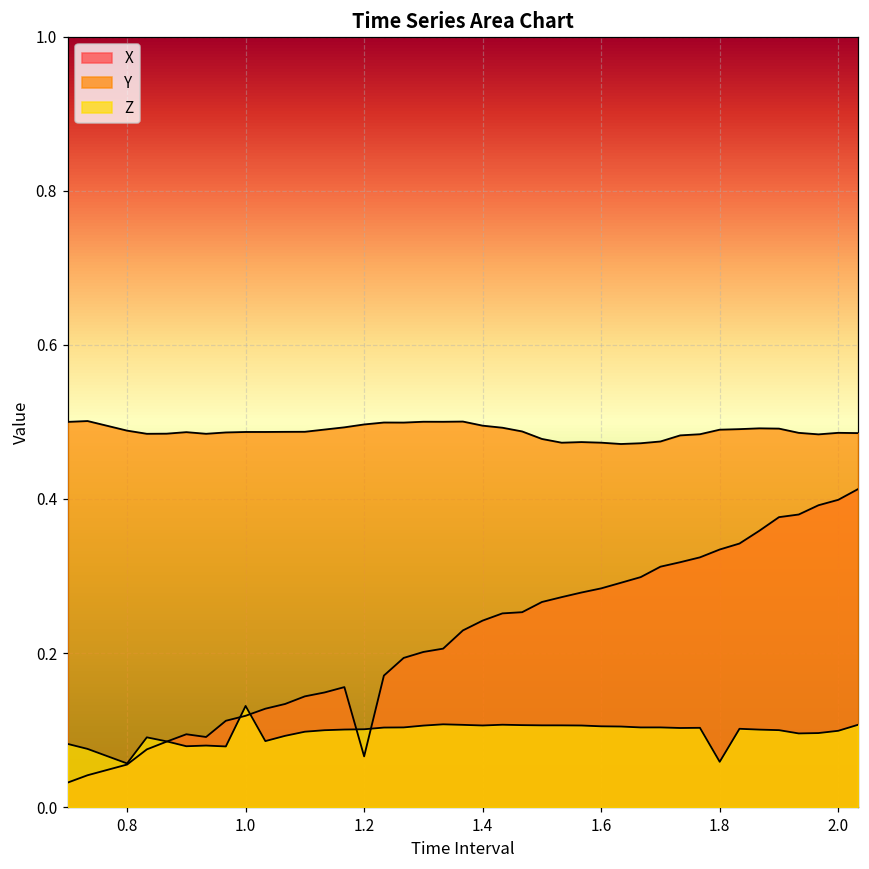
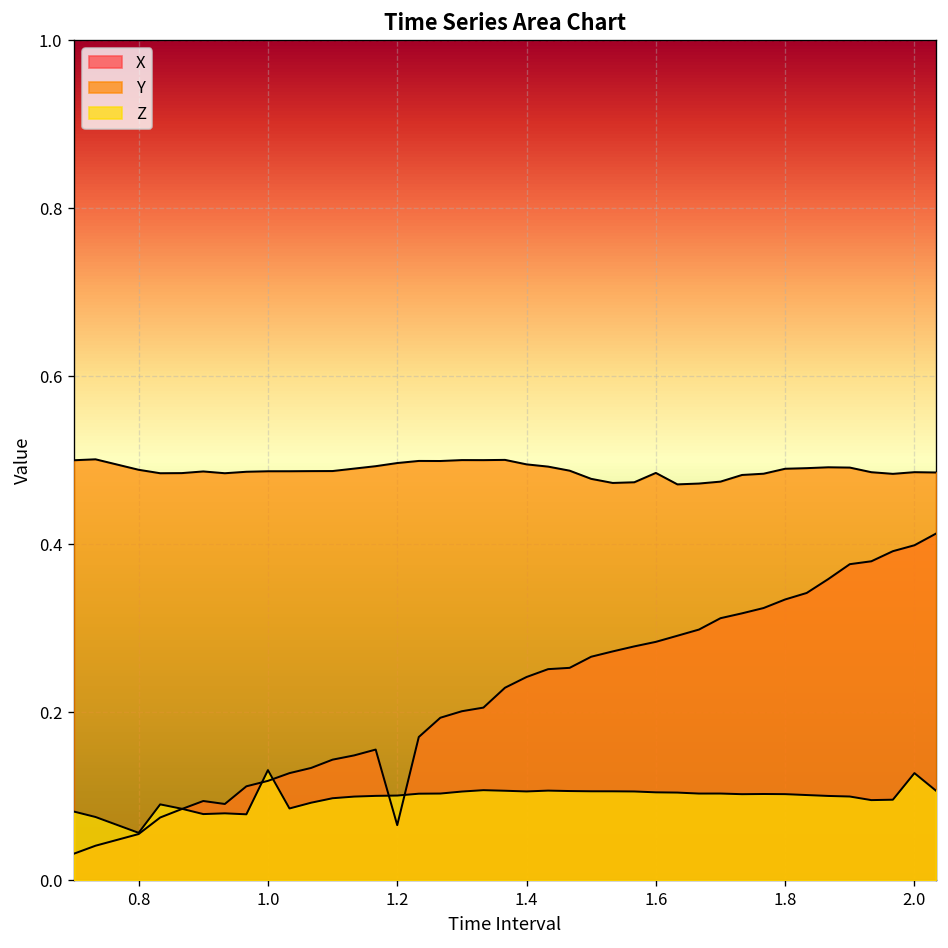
Y, 1.6: 0.47 -> 0.48
Z, 1.8: 0.06 -> 0.10
Z, 2.0: 0.10 -> 0.13
